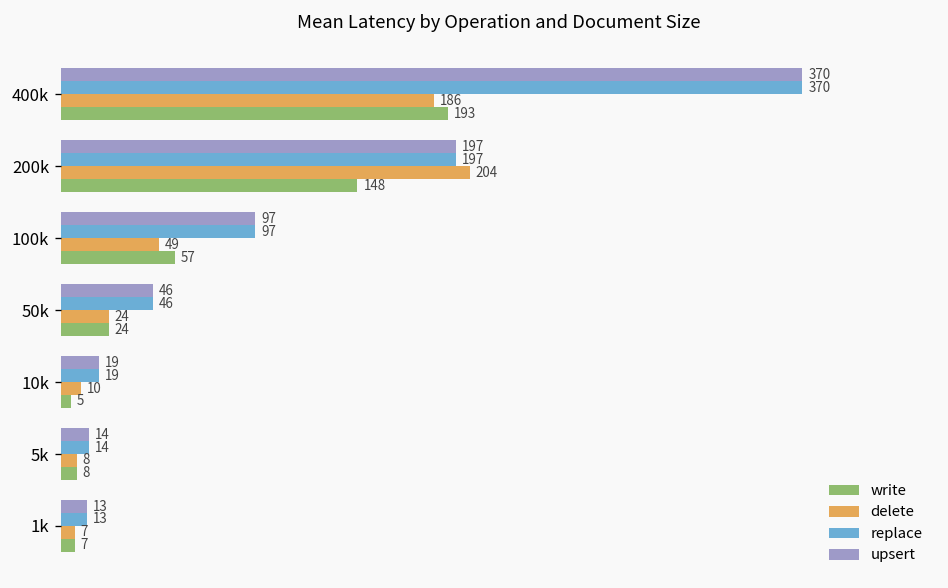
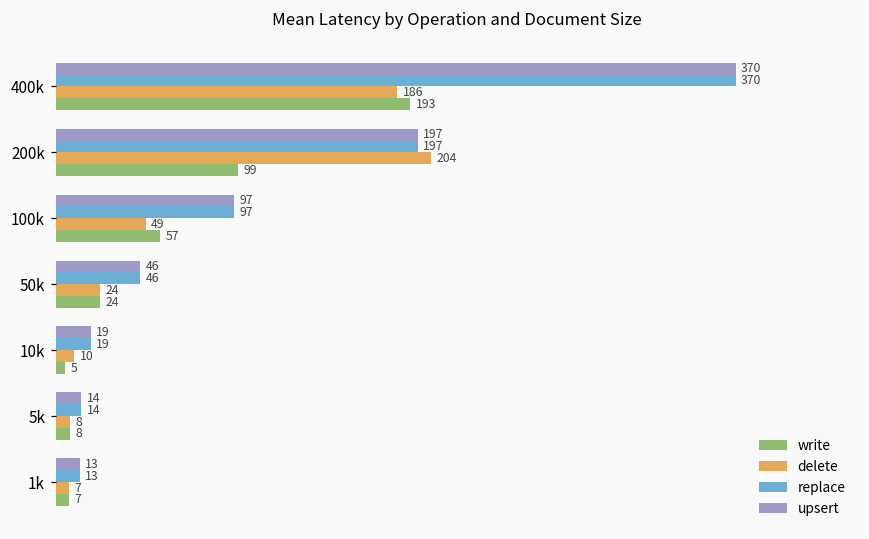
write, 200k: 148 -> 99
